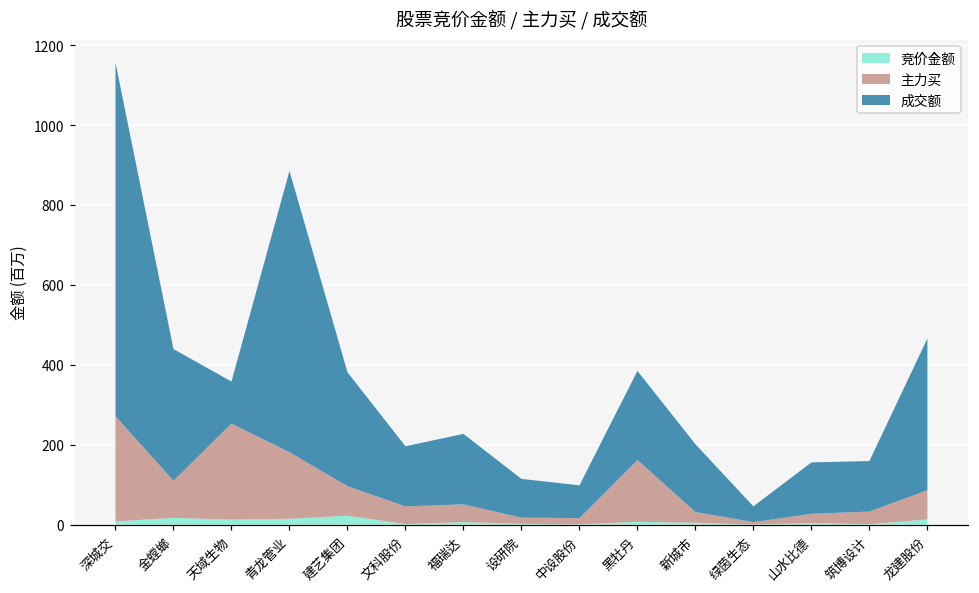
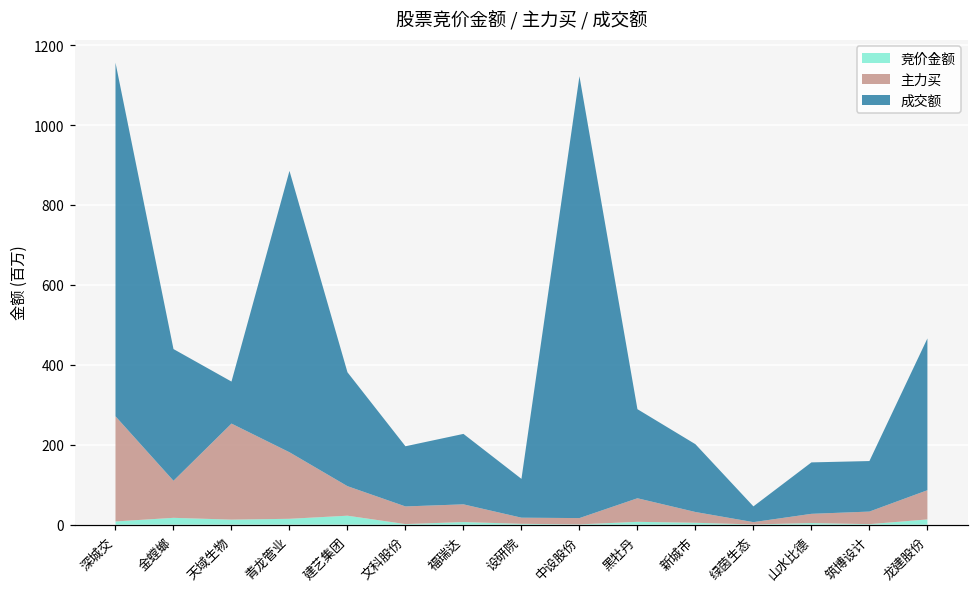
成交额, 中设股份: 80 -> 1110
主力买, 黑牡丹: 150 -> 60
